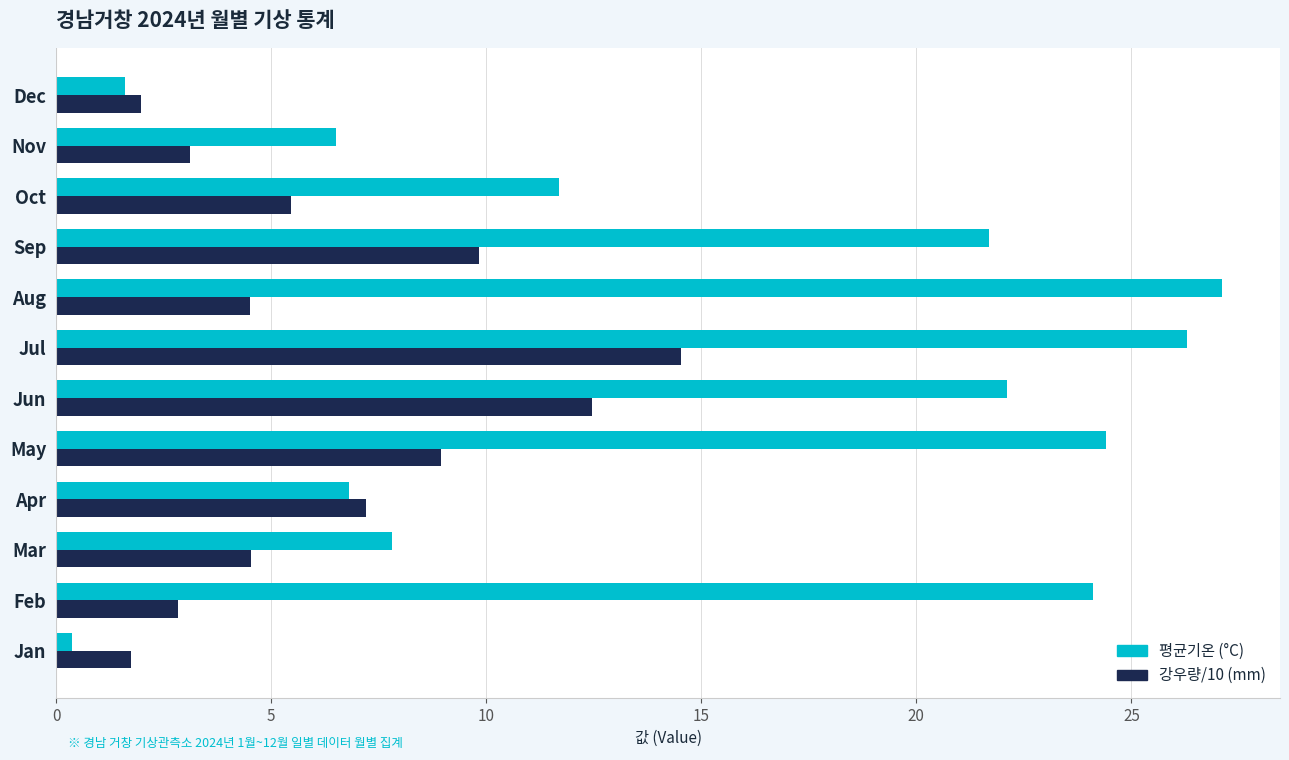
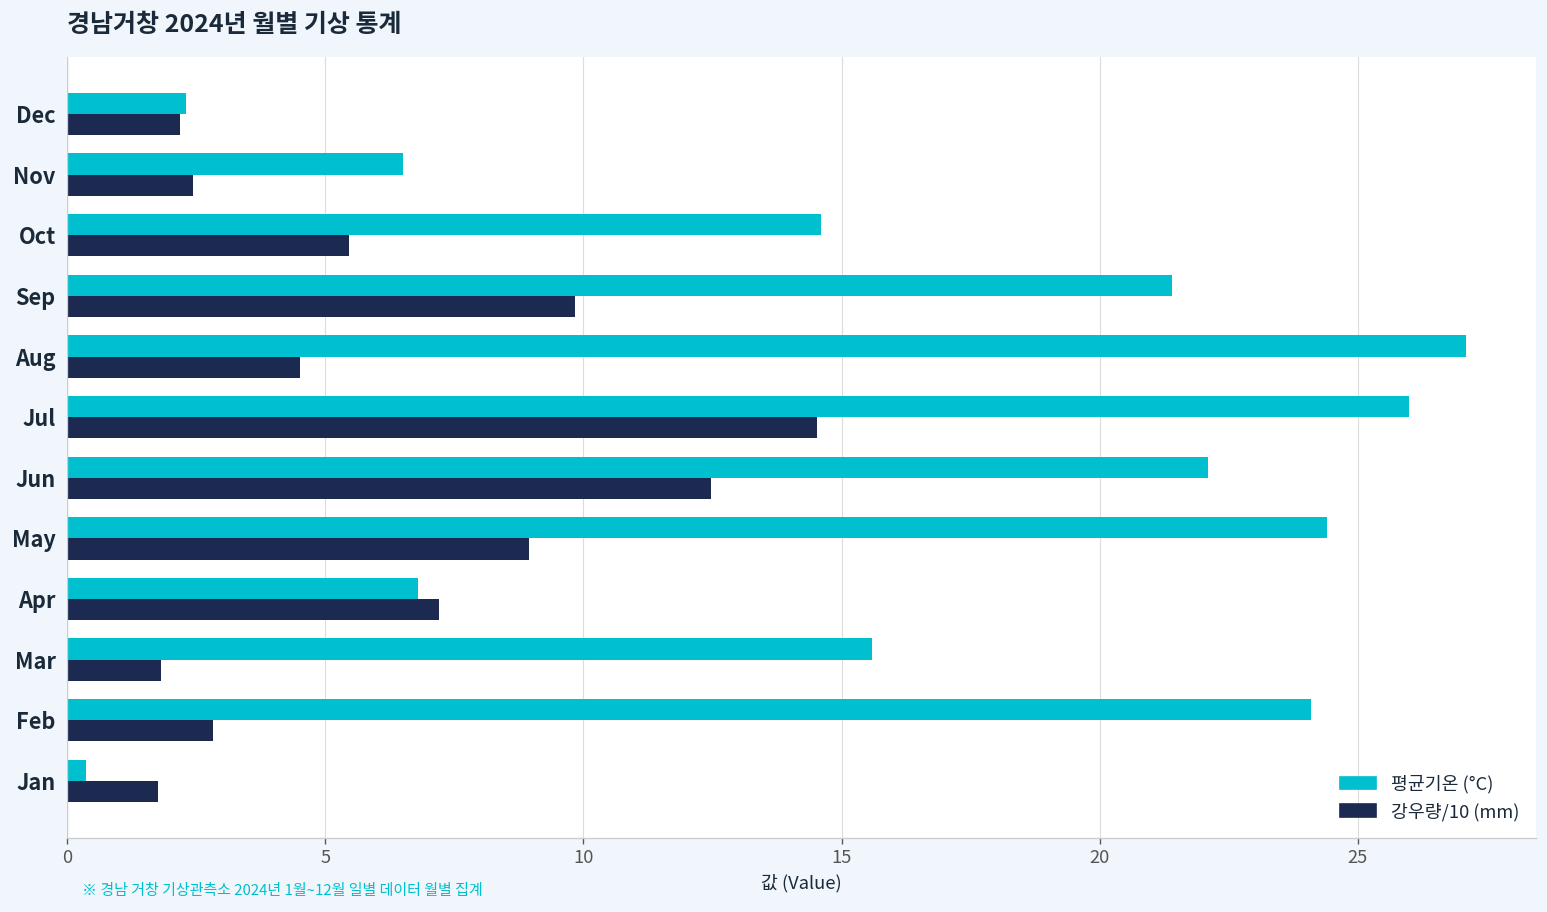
평균기온 (°C), Dec: 1.6 -> 2.3
강우량/10 (mm), Dec: 2.0 -> 2.2
강우량/10 (mm), Nov: 3.1 -> 2.4
평균기온 (°C), Oct: 11.7 -> 14.6
평균기온 (°C), Sep: 21.7 -> 21.4
평균기온 (°C), Jul: 26.3 -> 26.0
평균기온 (°C), Mar: 7.8 -> 15.6
강우량/10 (mm), Mar: 4.5 -> 1.8
